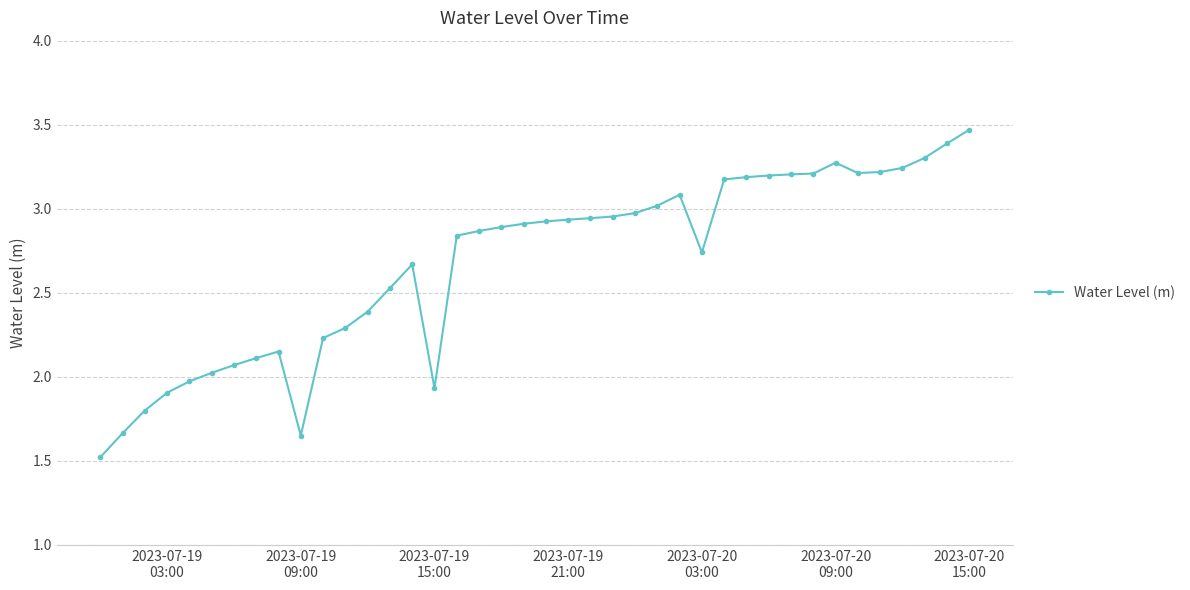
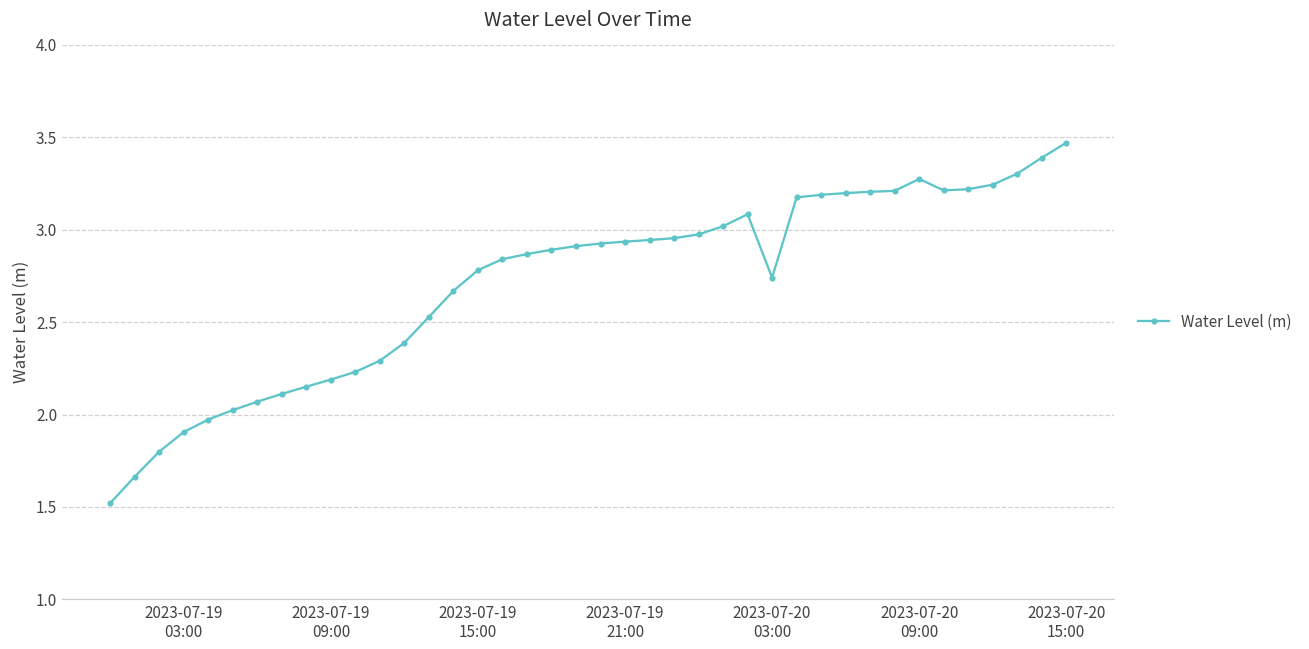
2023-07-19 09:00: 1.65 -> 2.19
2023-07-19 15:00: 1.93 -> 2.78
